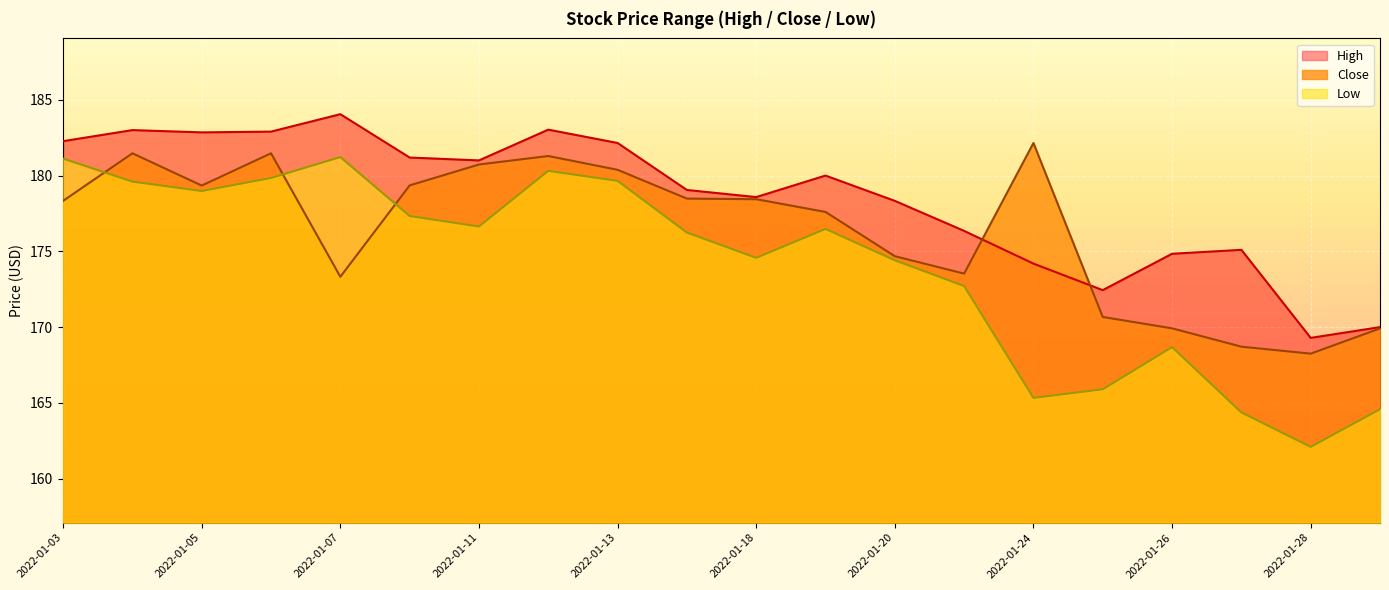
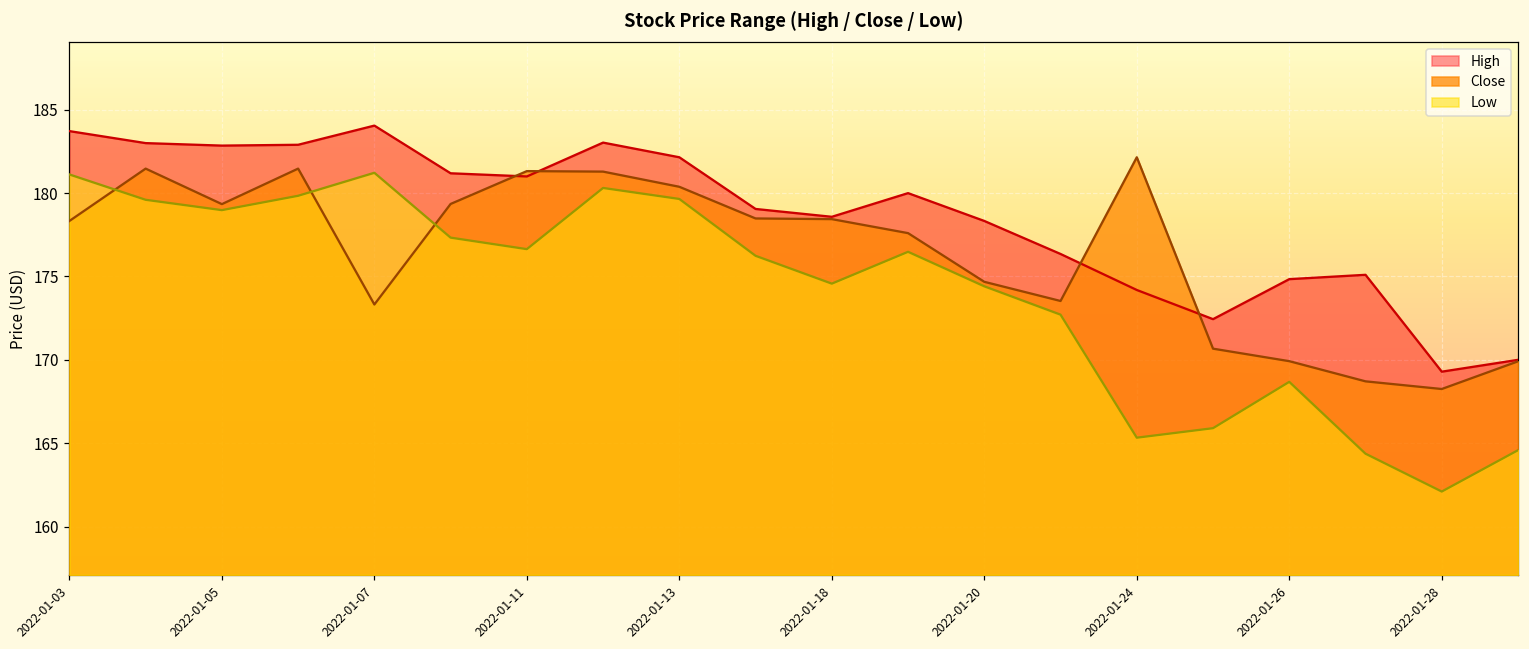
High, 2022-01-03: 182.3 -> 183.7
Close, 2022-01-11: 180.7 -> 181.3
